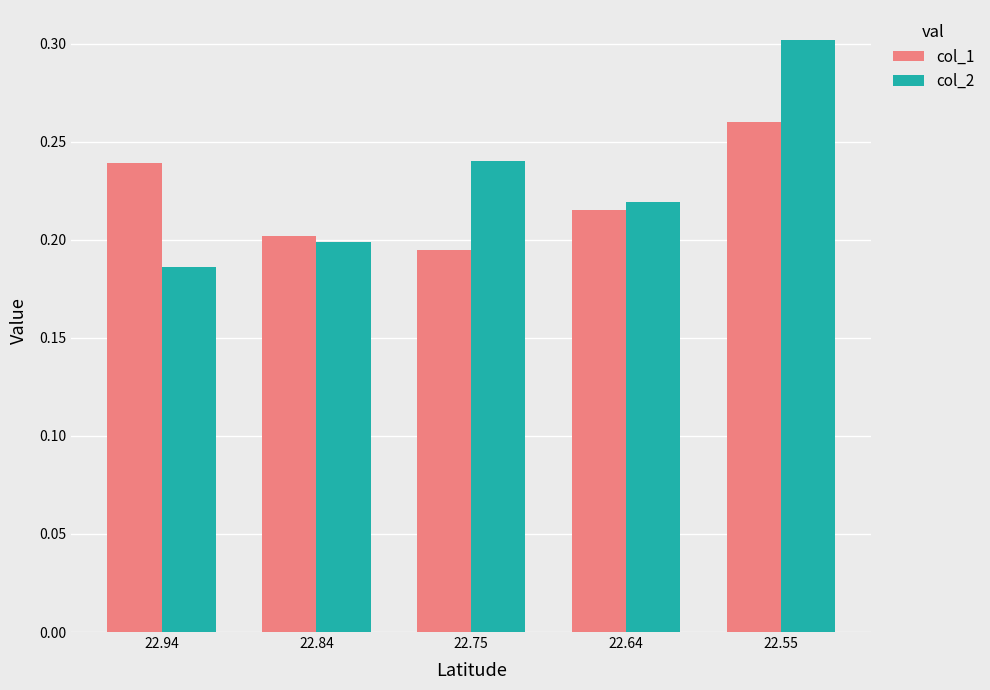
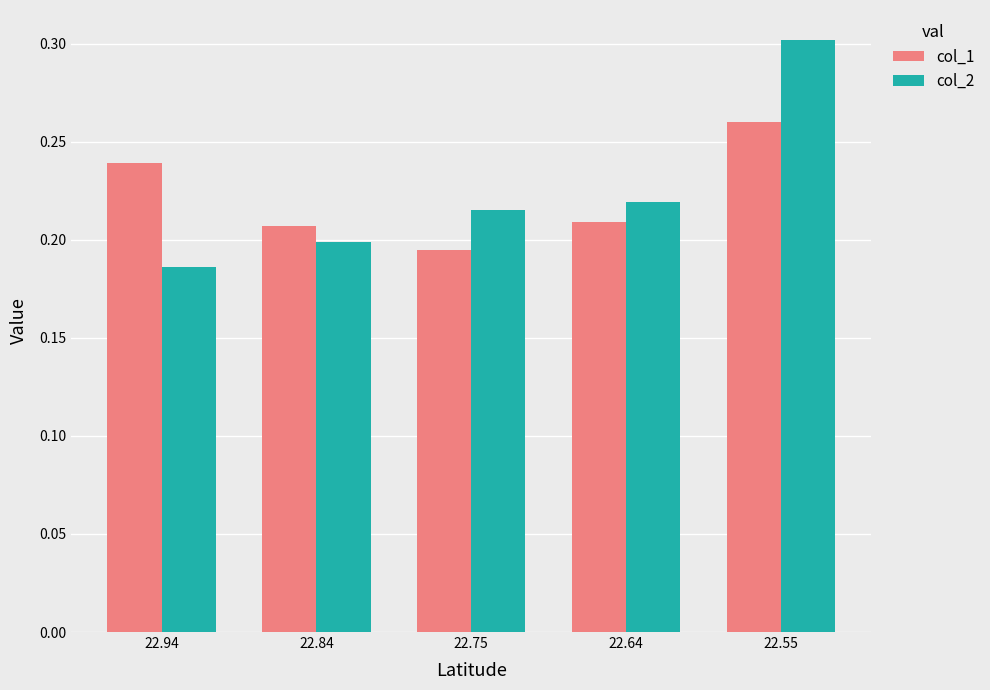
col_1, 22.84: 0.202 -> 0.207
col_2, 22.75: 0.240 -> 0.215
col_1, 22.64: 0.215 -> 0.209
